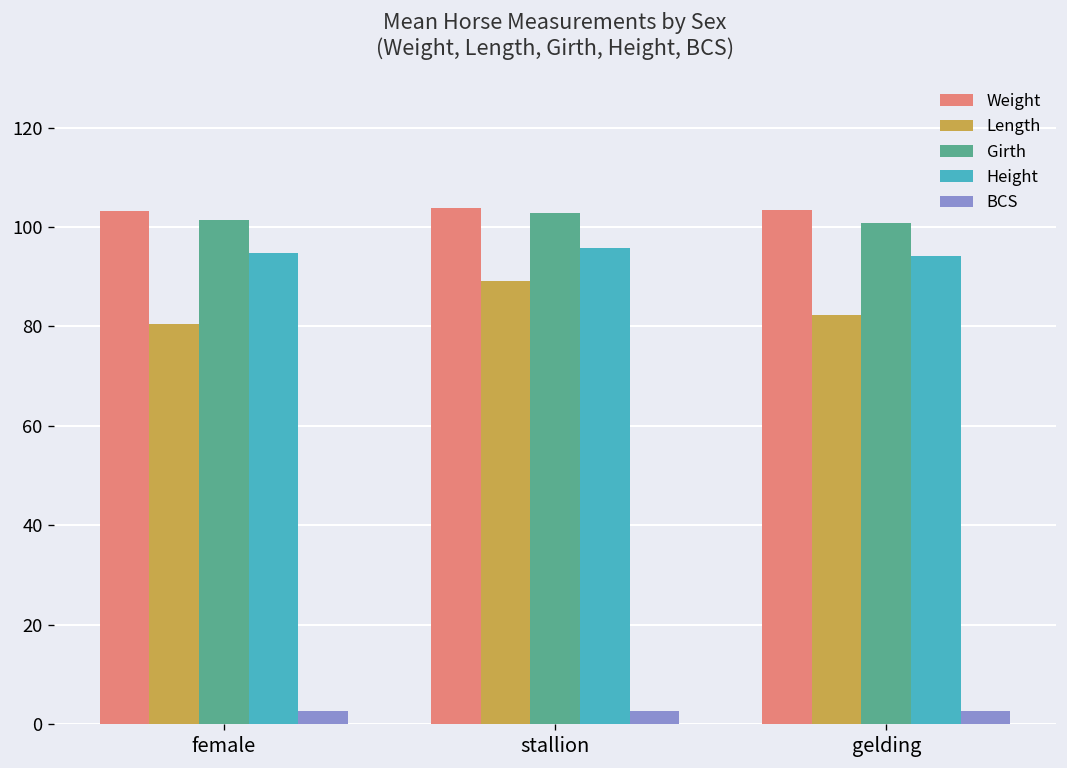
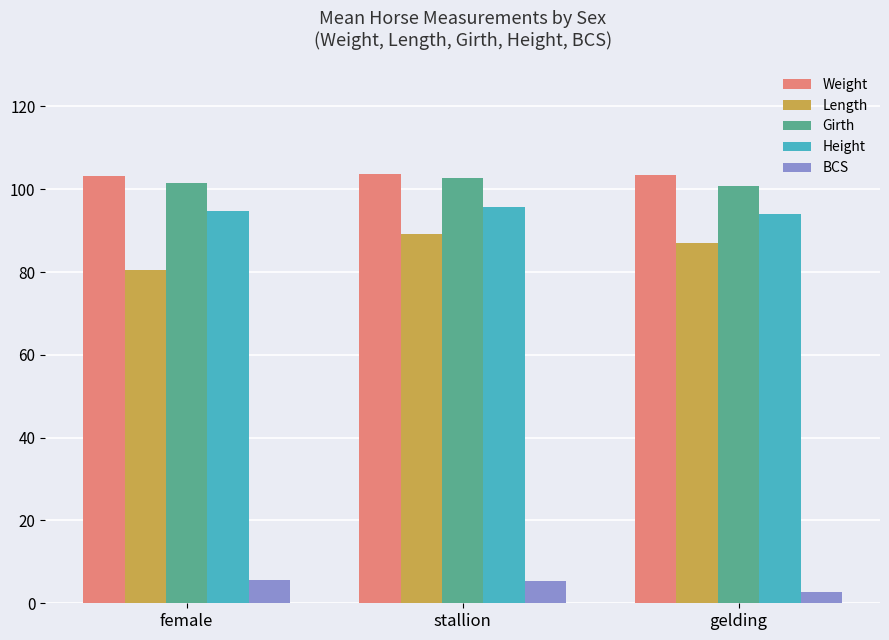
BCS, female: 3 -> 6
BCS, stallion: 3 -> 5
Length, gelding: 82 -> 87
